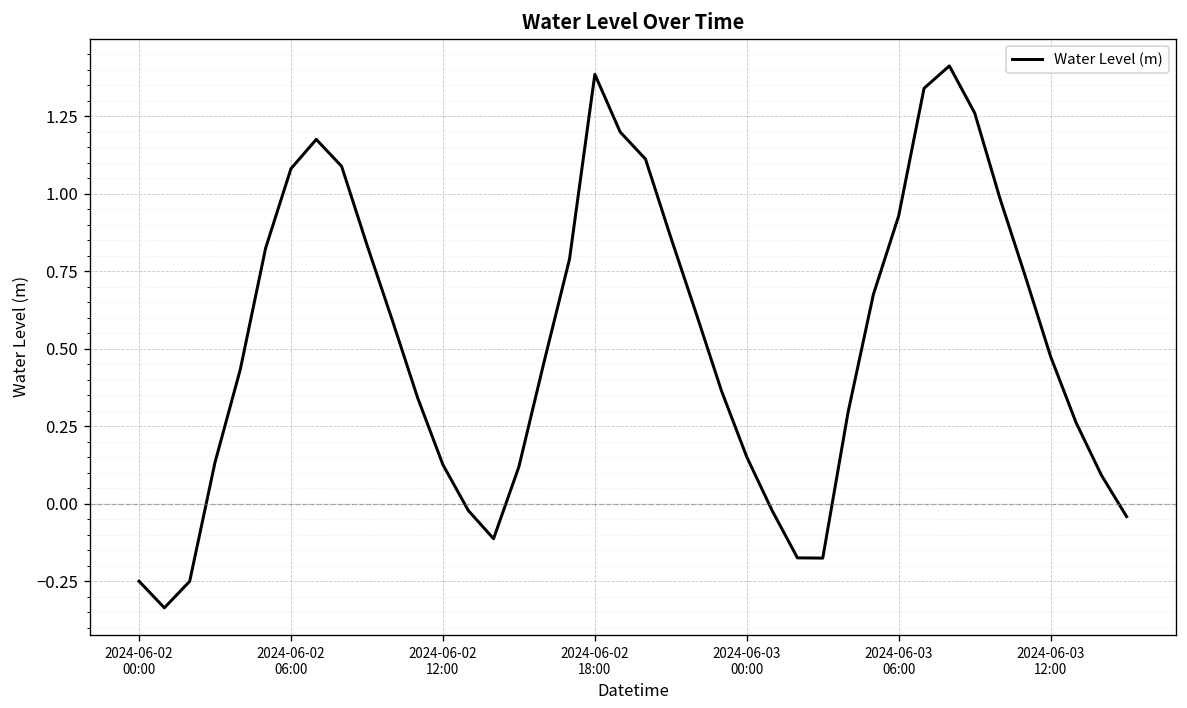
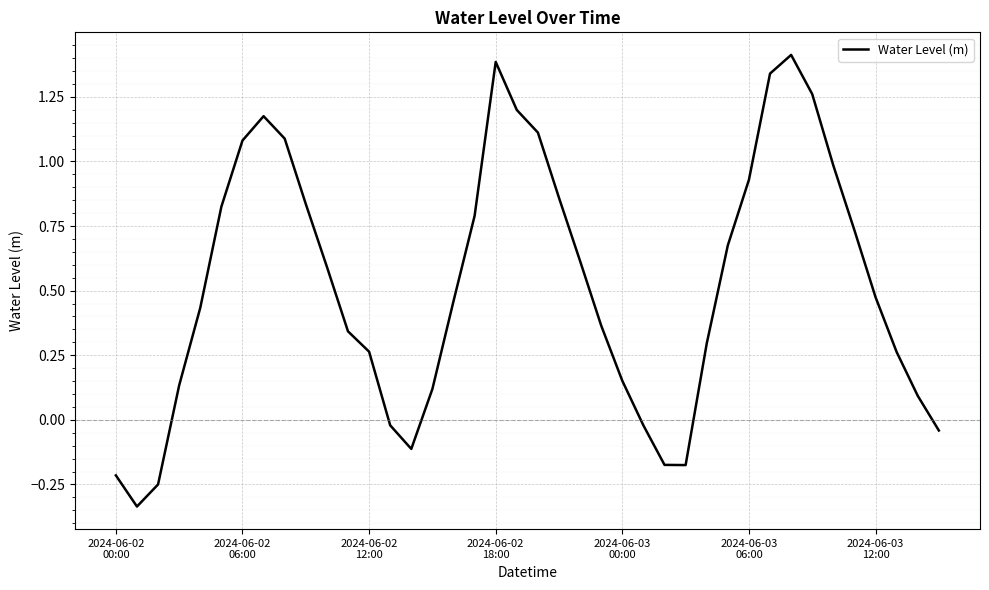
2024-06-02 00:00: -0.25 -> -0.21
2024-06-02 12:00: 0.13 -> 0.26
